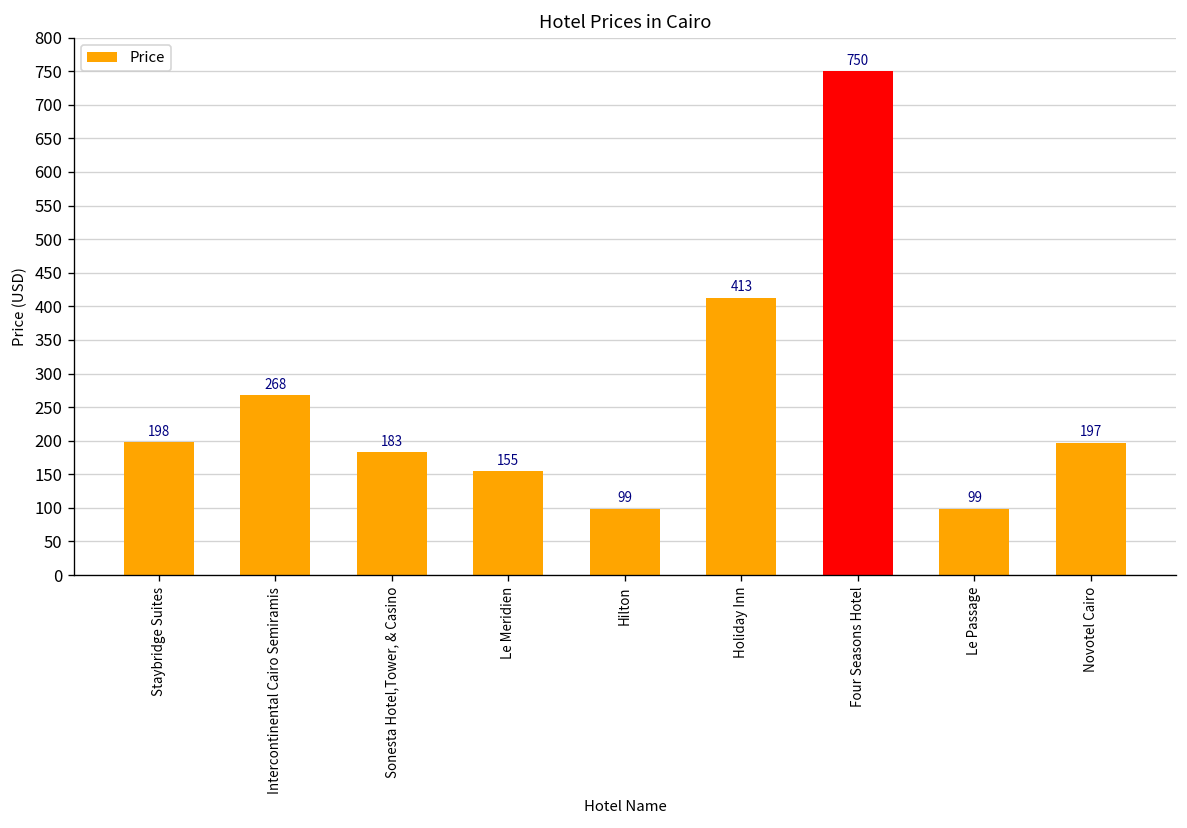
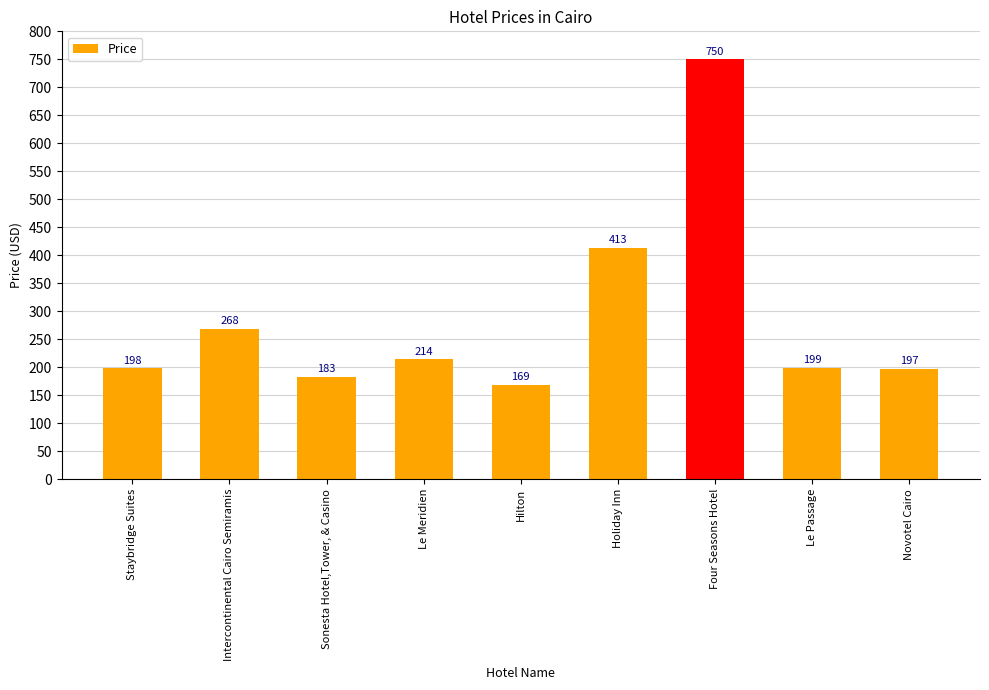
Le Meridien: 155 -> 214
Hilton: 99 -> 169
Le Passage: 99 -> 199
